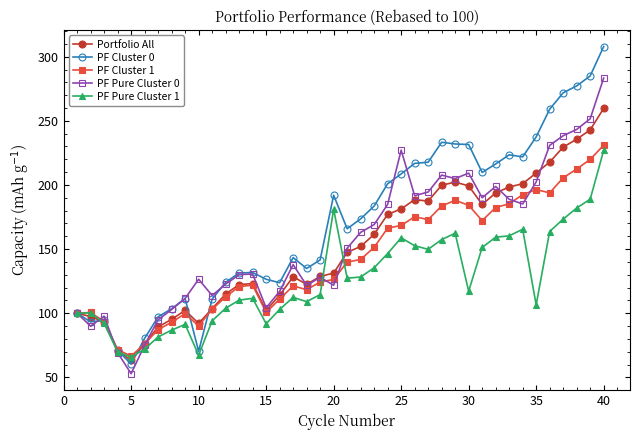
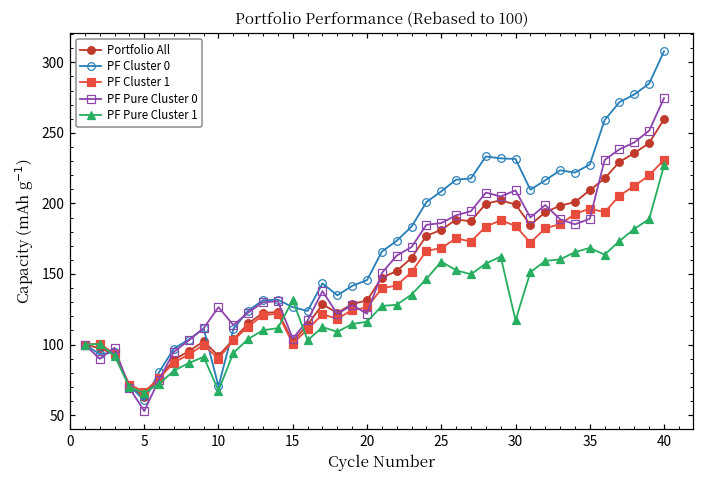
PF Pure Cluster 1, 15: 92 -> 131
PF Cluster 0, 20: 192 -> 146
PF Pure Cluster 1, 20: 181 -> 116
PF Pure Cluster 0, 25: 227 -> 186
PF Cluster 0, 35: 237 -> 228
PF Pure Cluster 0, 35: 202 -> 189
PF Pure Cluster 1, 35: 107 -> 169
PF Pure Cluster 0, 40: 283 -> 275
